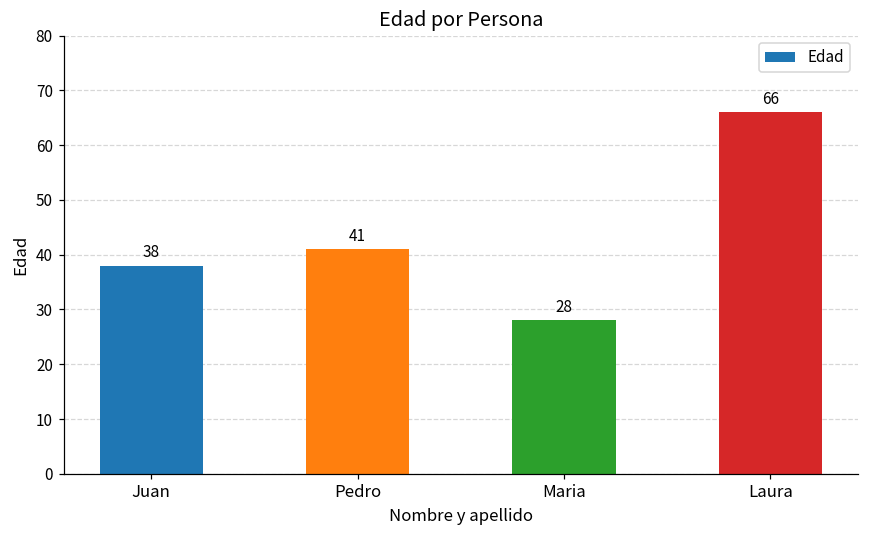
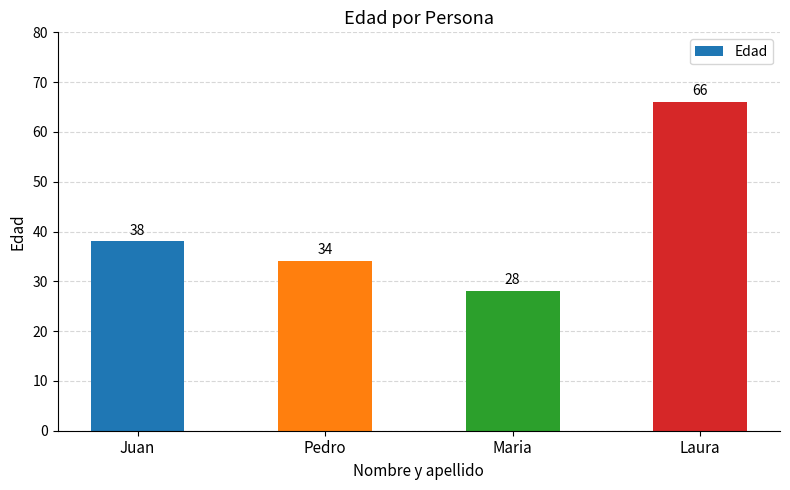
Pedro: 41 -> 34
